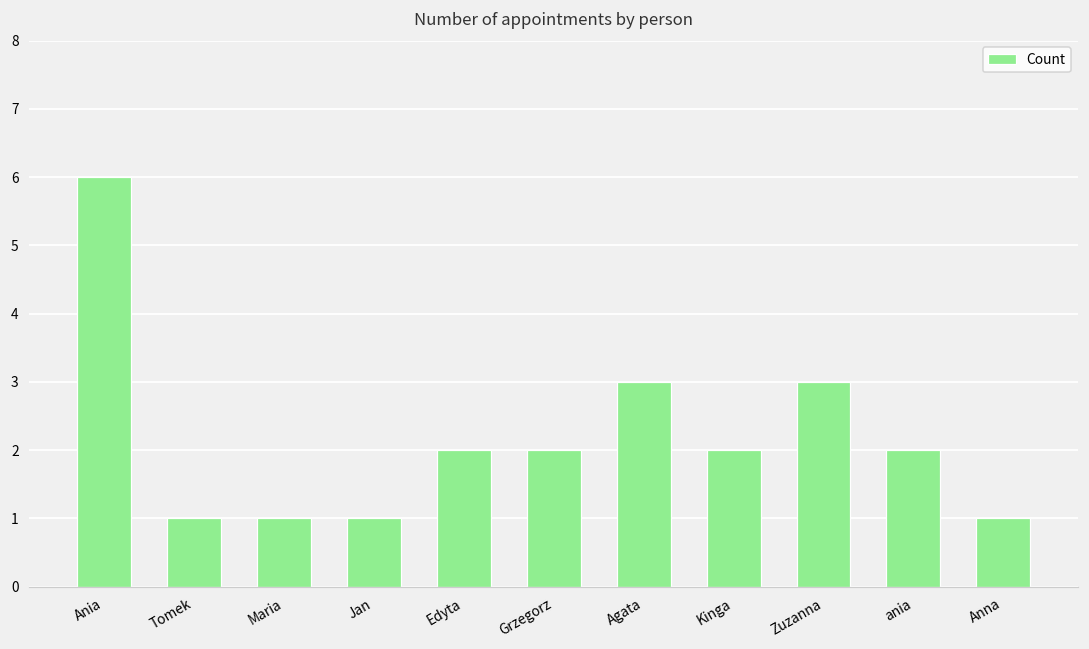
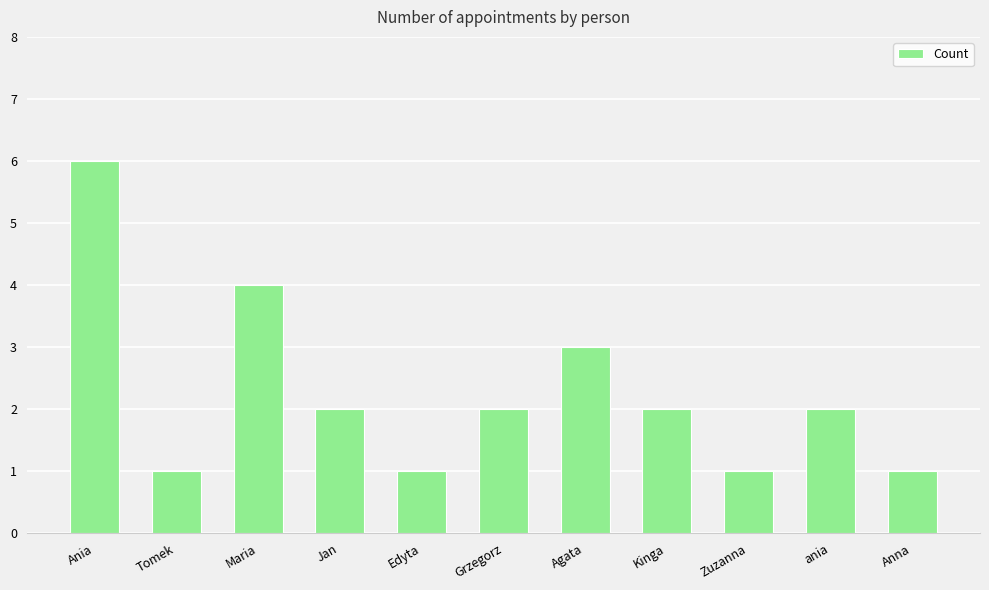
Maria: 1 -> 4
Jan: 1 -> 2
Edyta: 2 -> 1
Zuzanna: 3 -> 1
